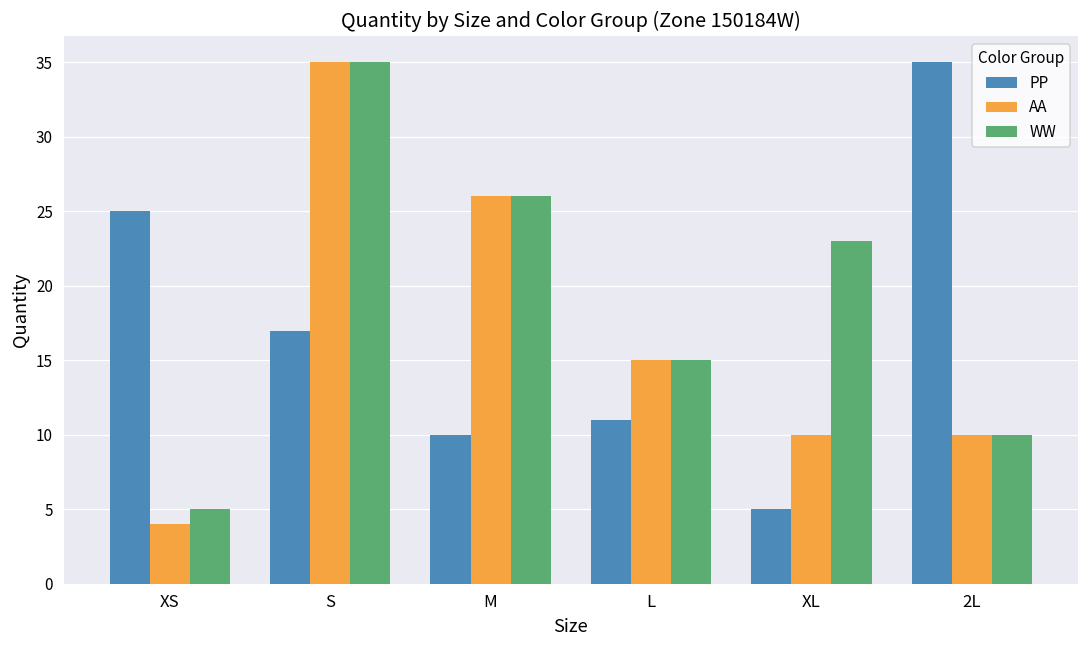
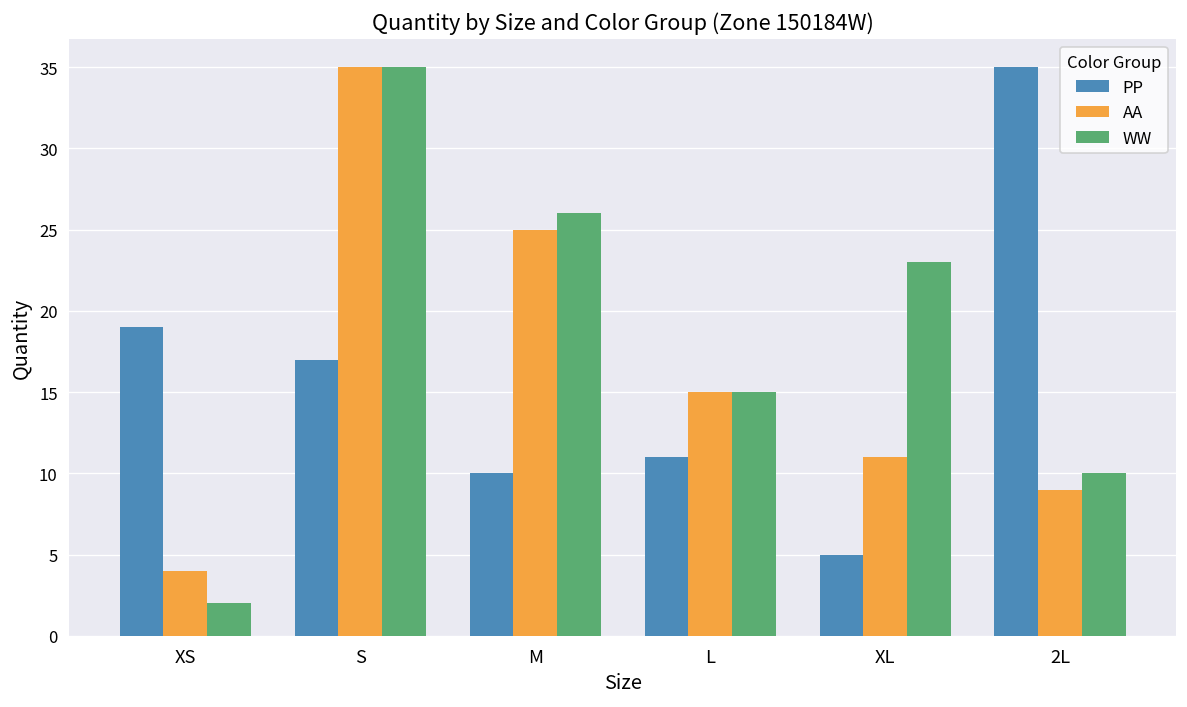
PP, XS: 25 -> 19
WW, XS: 5 -> 2
AA, M: 26 -> 25
AA, XL: 10 -> 11
AA, 2L: 10 -> 9
